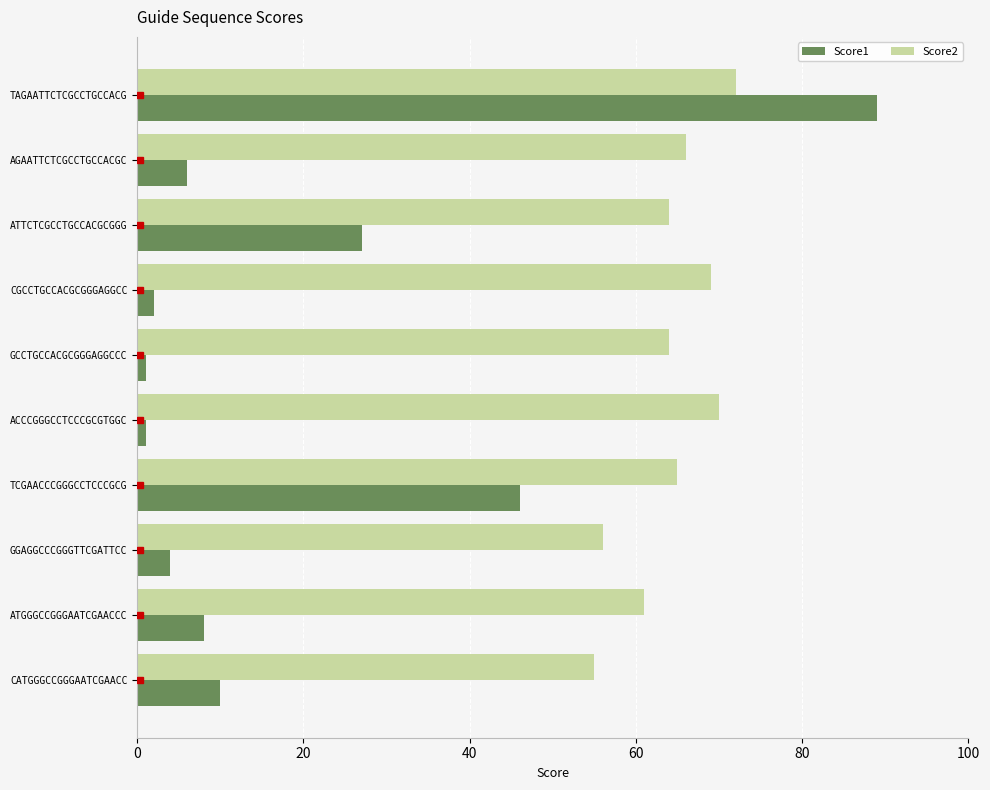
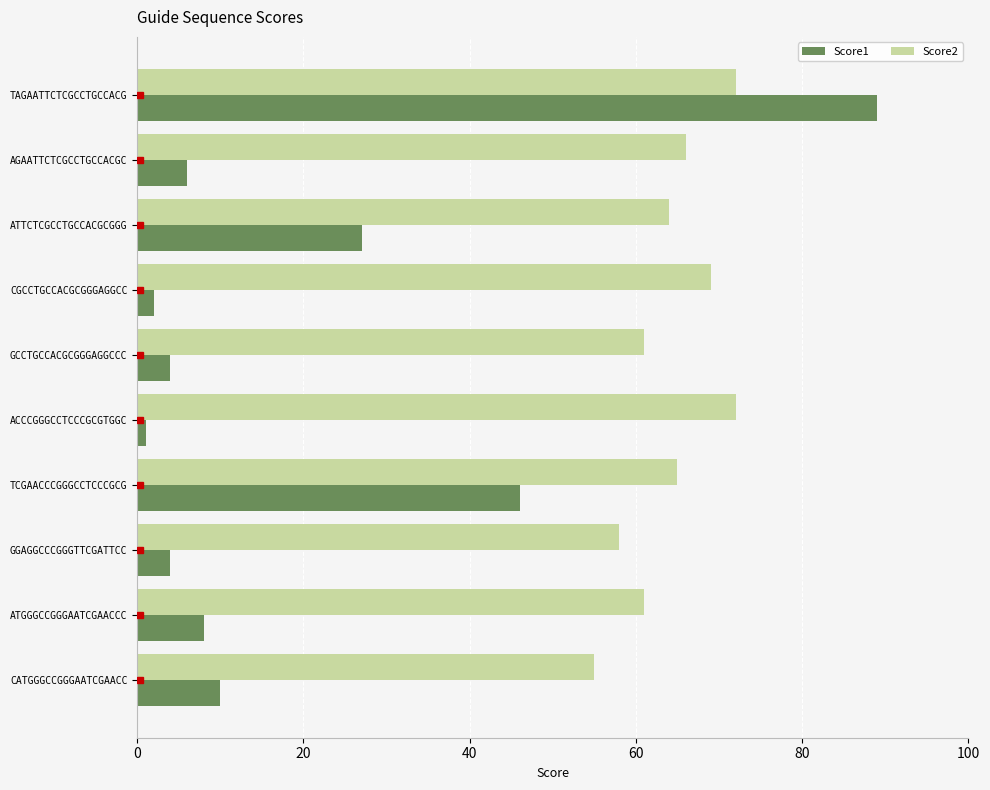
Score2, GCCTGCCACGCGGGAGGCCC: 64 -> 61
Score1, GCCTGCCACGCGGGAGGCCC: 1 -> 4
Score2, ACCCGGGCCTCCCGCGTGGC: 70 -> 72
Score2, GGAGGCCCGGGTTCGATTCC: 56 -> 58
